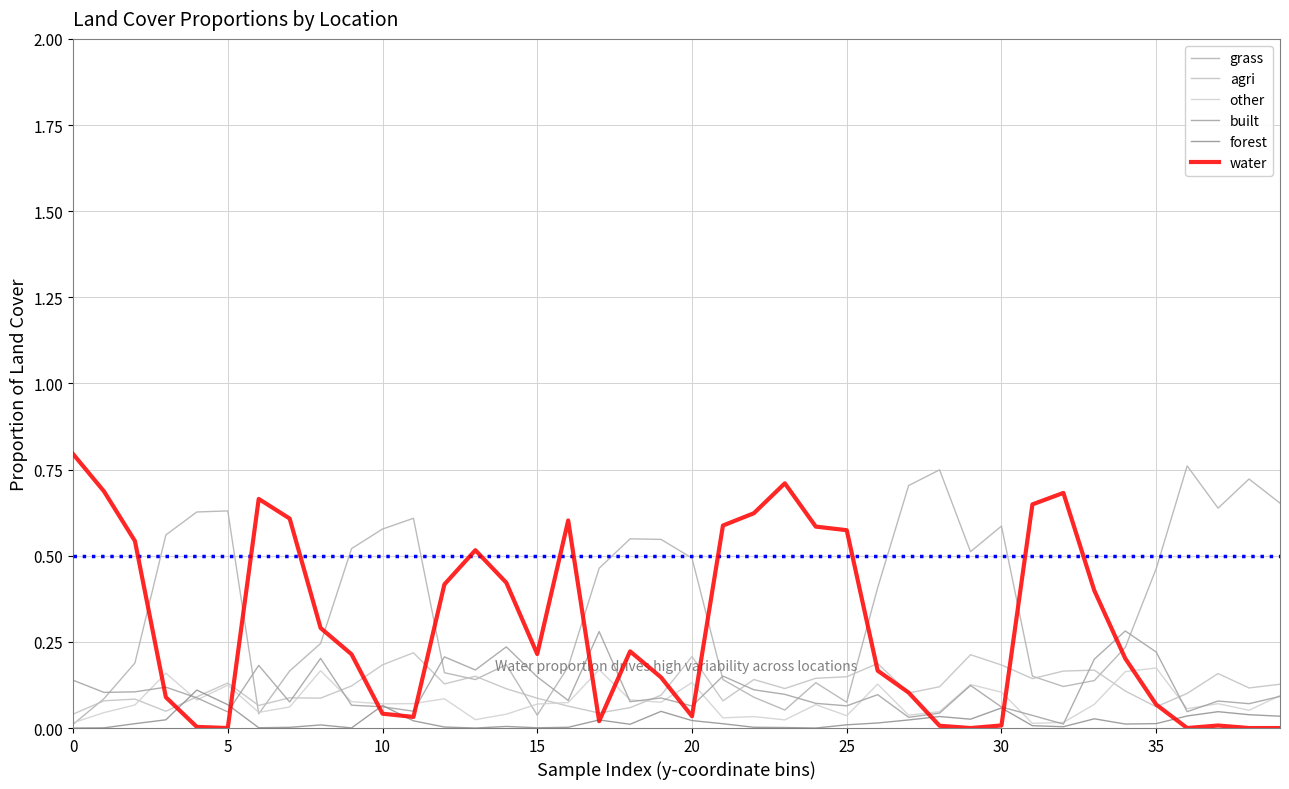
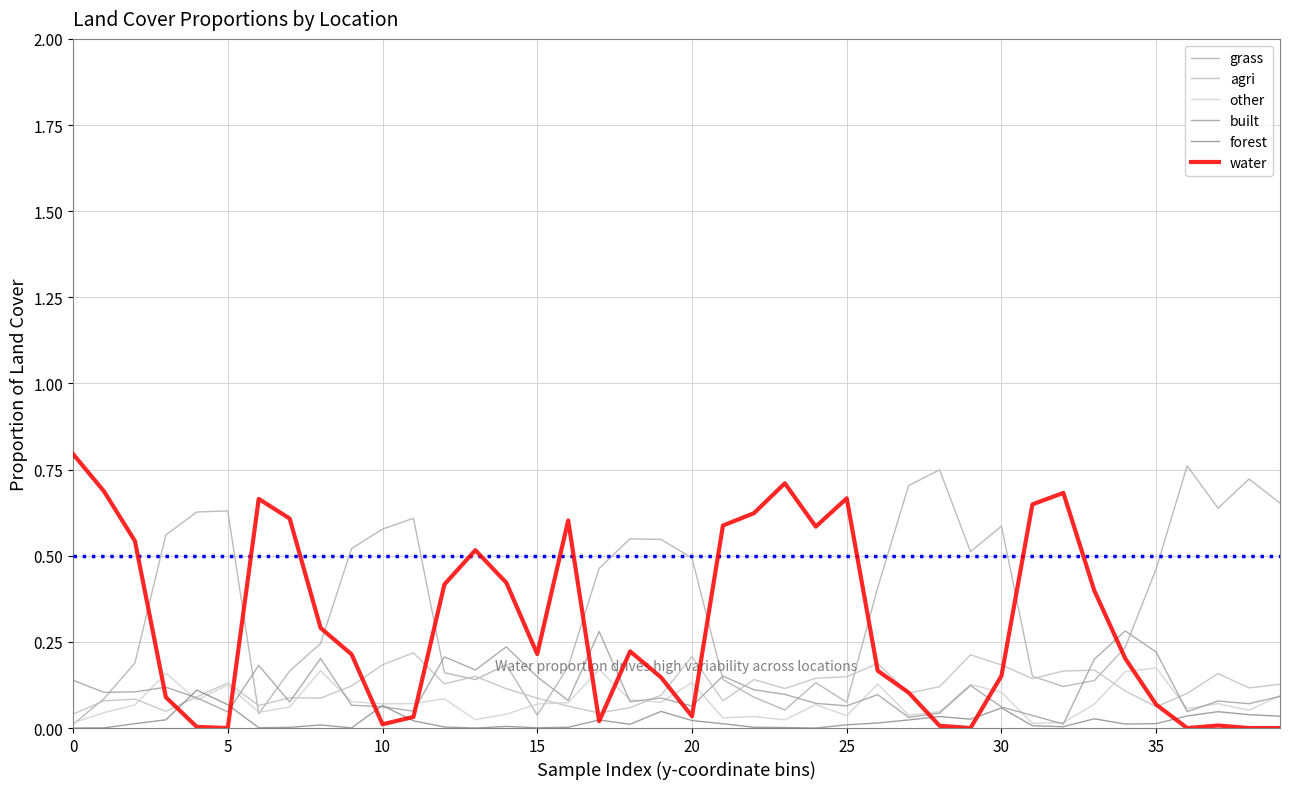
water, 10: 0.04 -> 0.01
water, 25: 0.57 -> 0.67
water, 30: 0.01 -> 0.15
